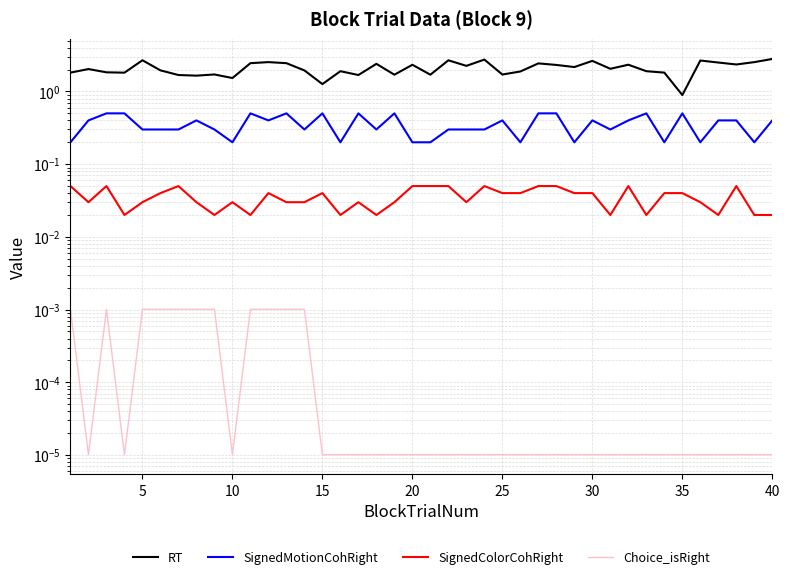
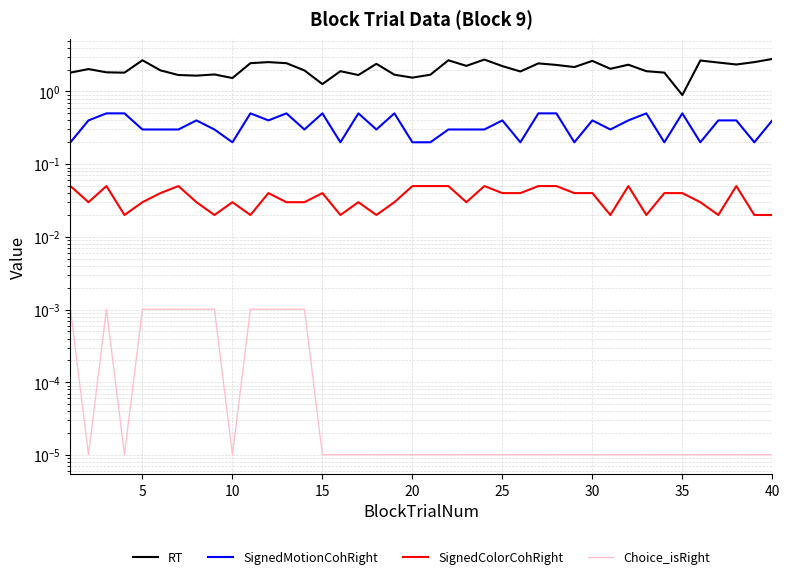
RT, 20: 2.3 -> 1.5
RT, 25: 1.7 -> 2.2
